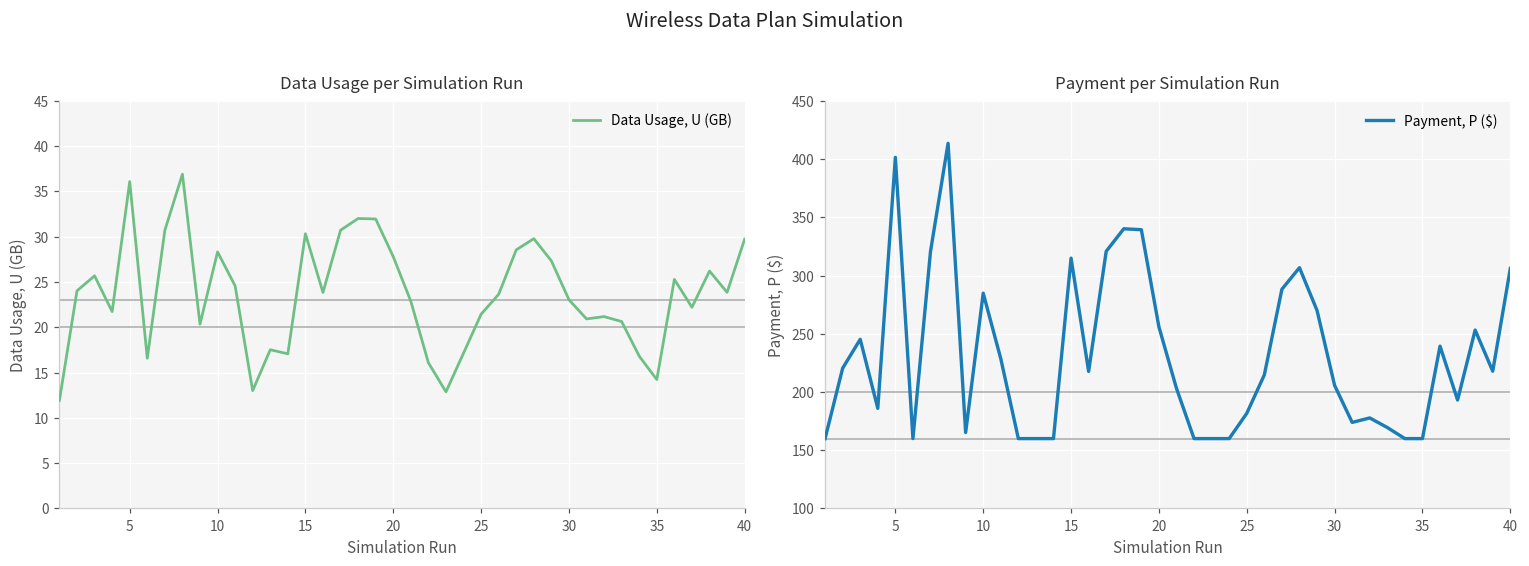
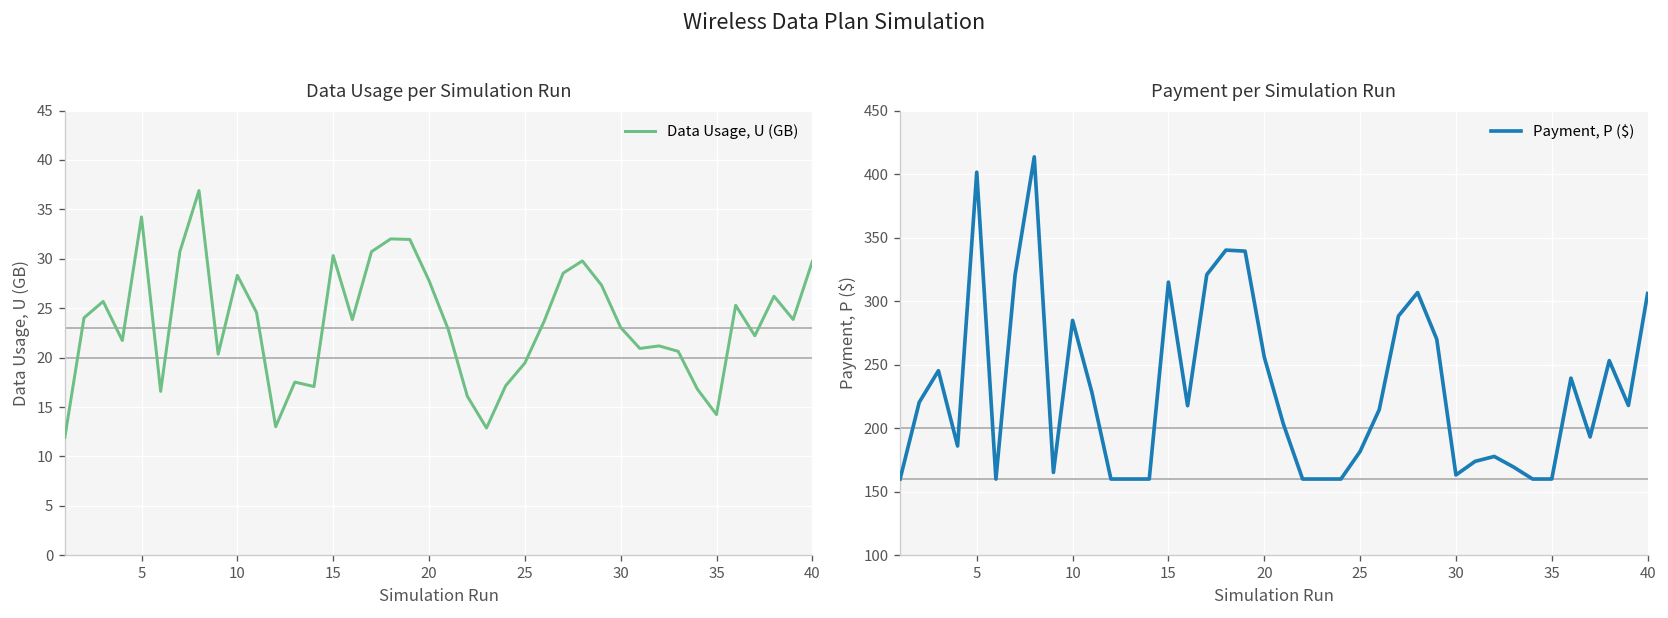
Data Usage per Simulation Run, 5: 36 -> 34
Data Usage per Simulation Run, 25: 21 -> 19
Payment per Simulation Run, 30: 206 -> 163
